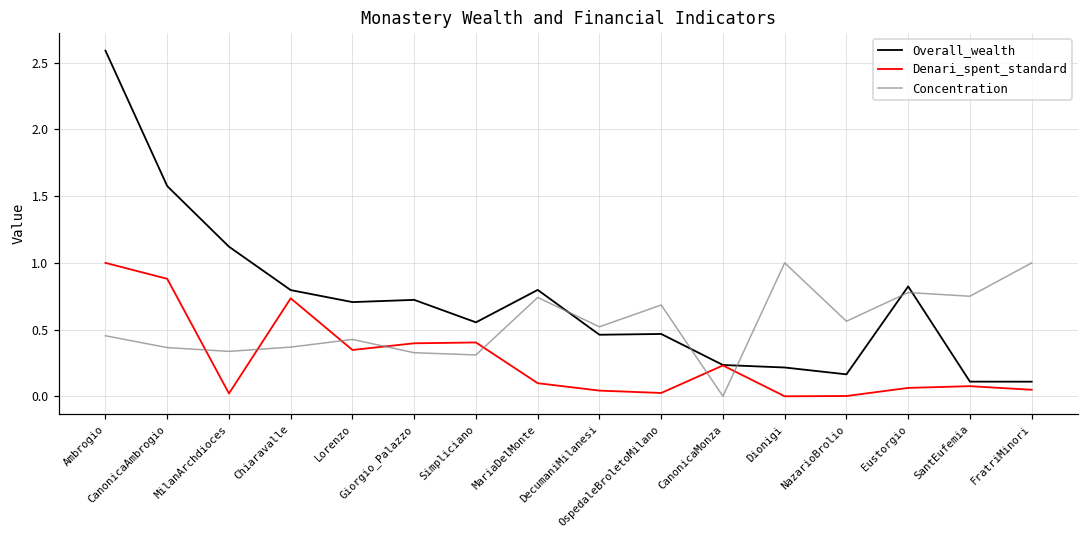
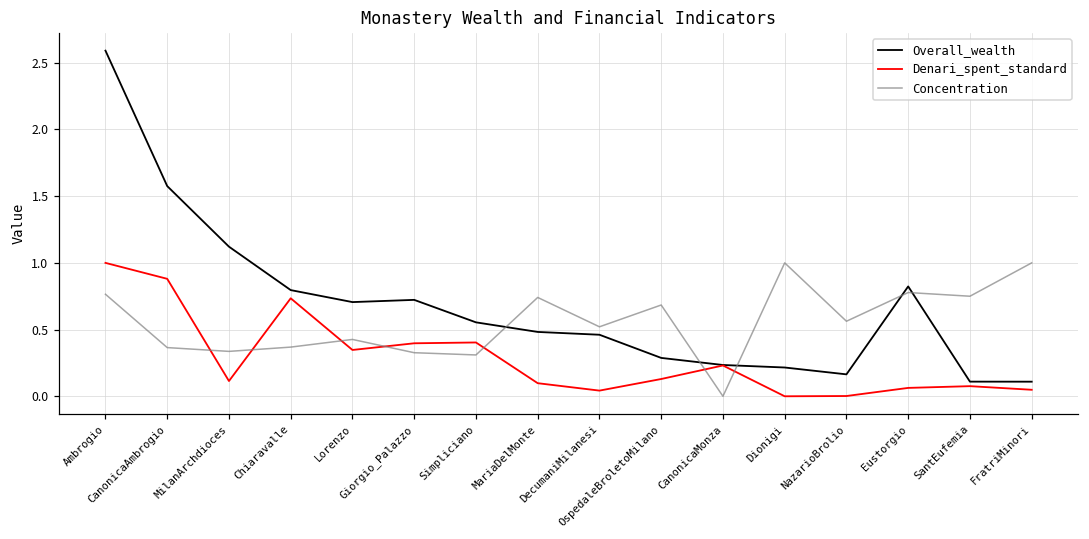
Concentration, Ambrogio: 0.45 -> 0.76
Denari_spent_standard, MilanArchdioces: 0.02 -> 0.11
Overall_wealth, MariaDelMonte: 0.80 -> 0.48
Overall_wealth, OspedaleBroletoMilano: 0.47 -> 0.29
Denari_spent_standard, OspedaleBroletoMilano: 0.02 -> 0.13
